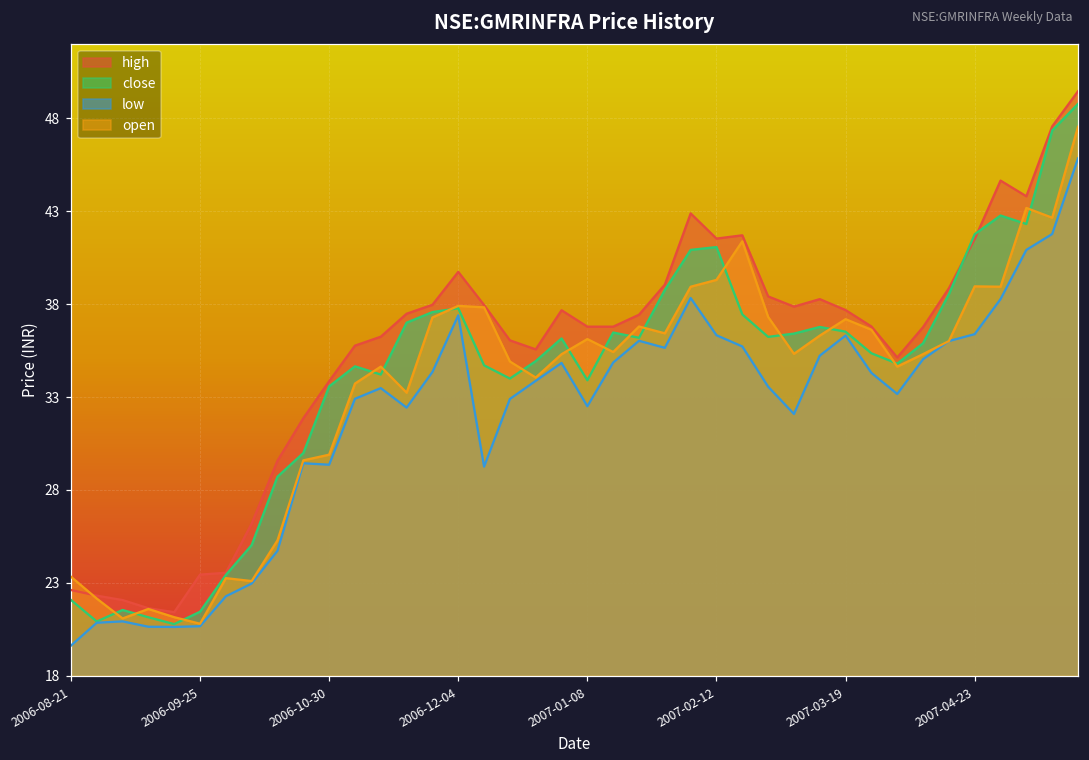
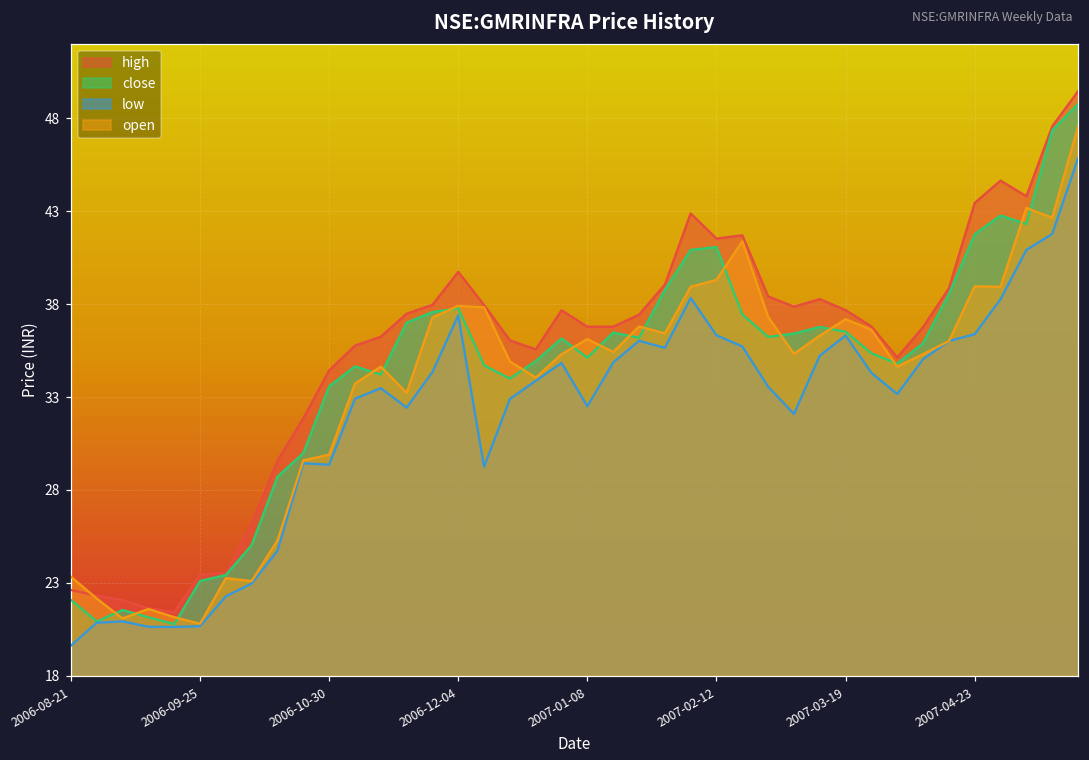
close, 2006-09-25: 21.4 -> 23.1
high, 2006-10-30: 33.8 -> 34.4
close, 2007-01-08: 33.9 -> 35.1
high, 2007-04-23: 41.5 -> 43.4
